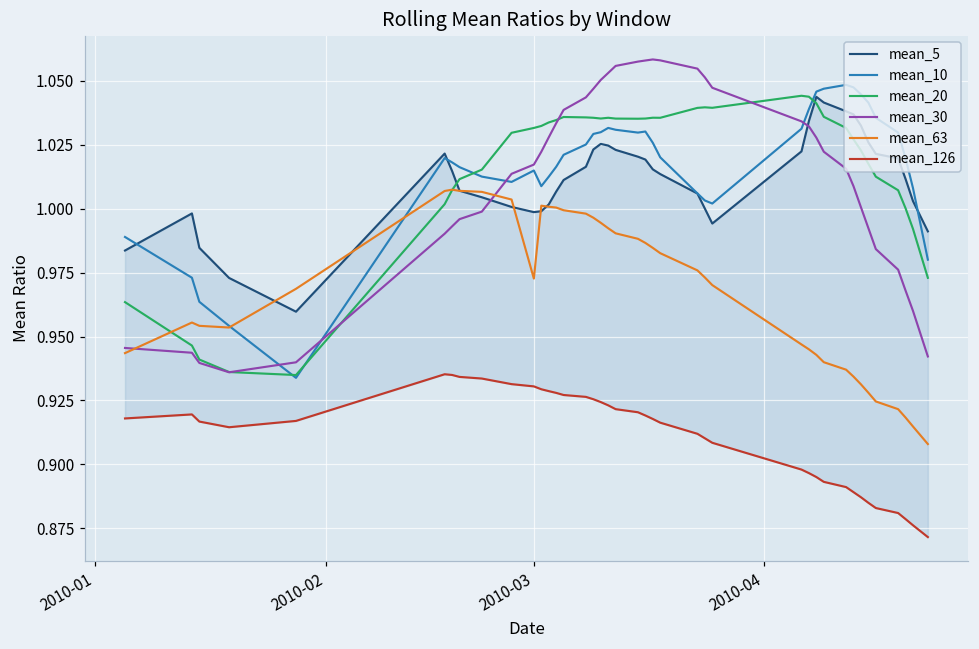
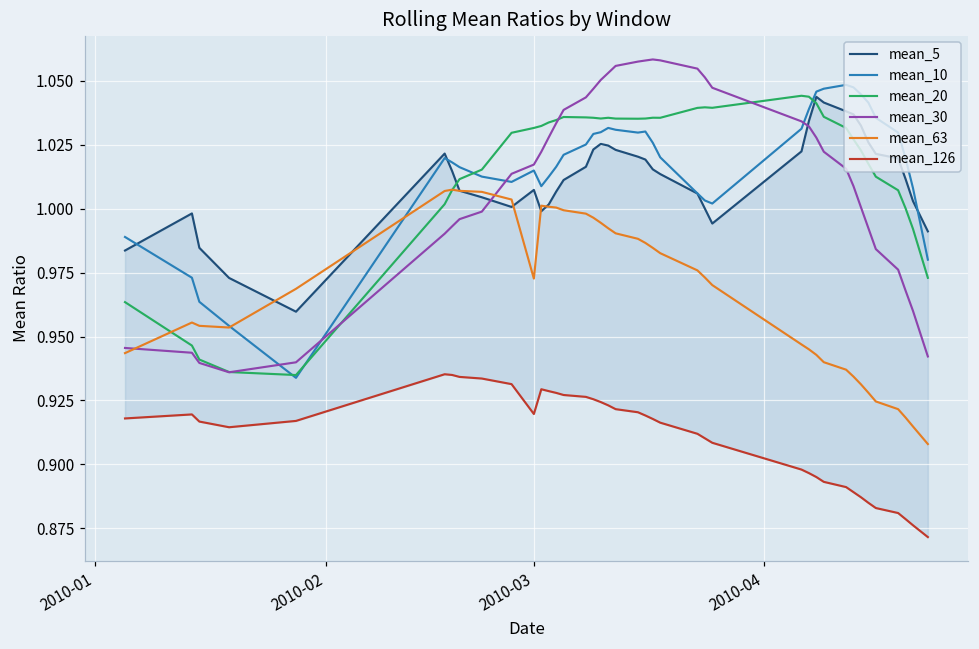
mean_5, 2010-03: 0.999 -> 1.007
mean_126, 2010-03: 0.930 -> 0.920
